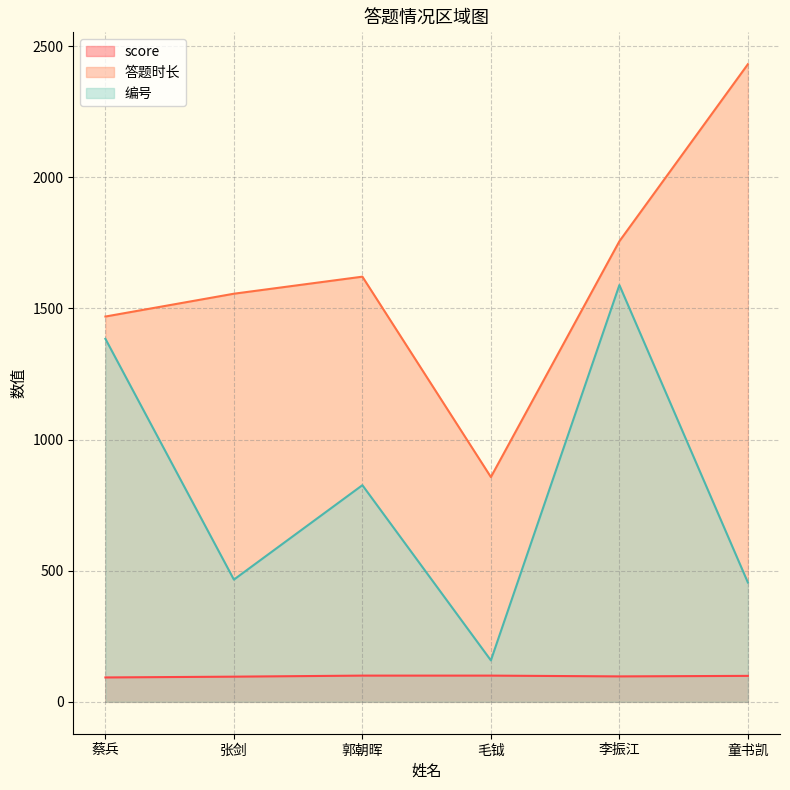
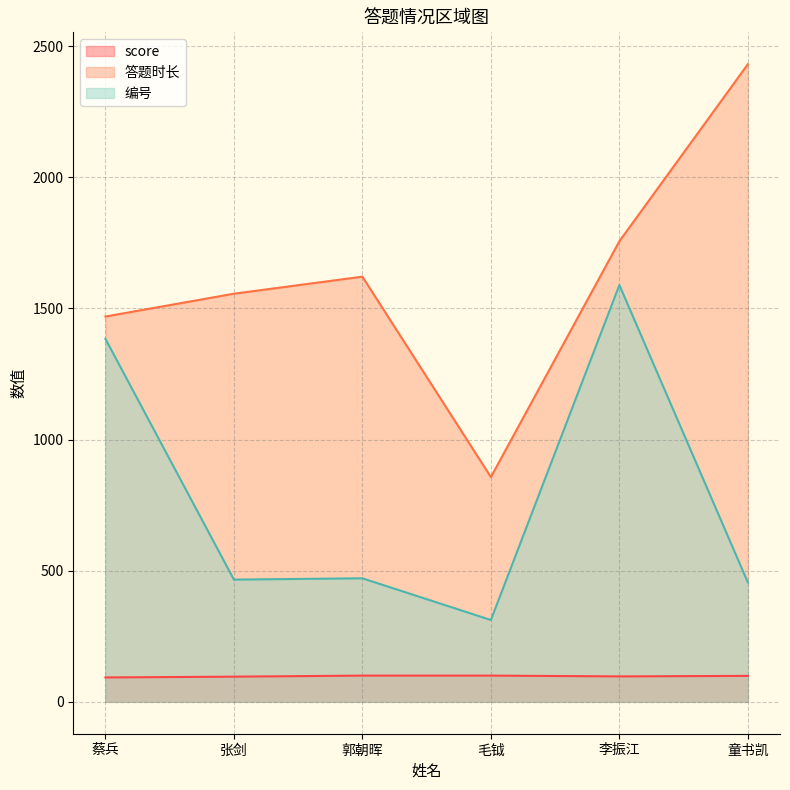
编号, 郭朝晖: 830 -> 470
编号, 毛钺: 160 -> 310
